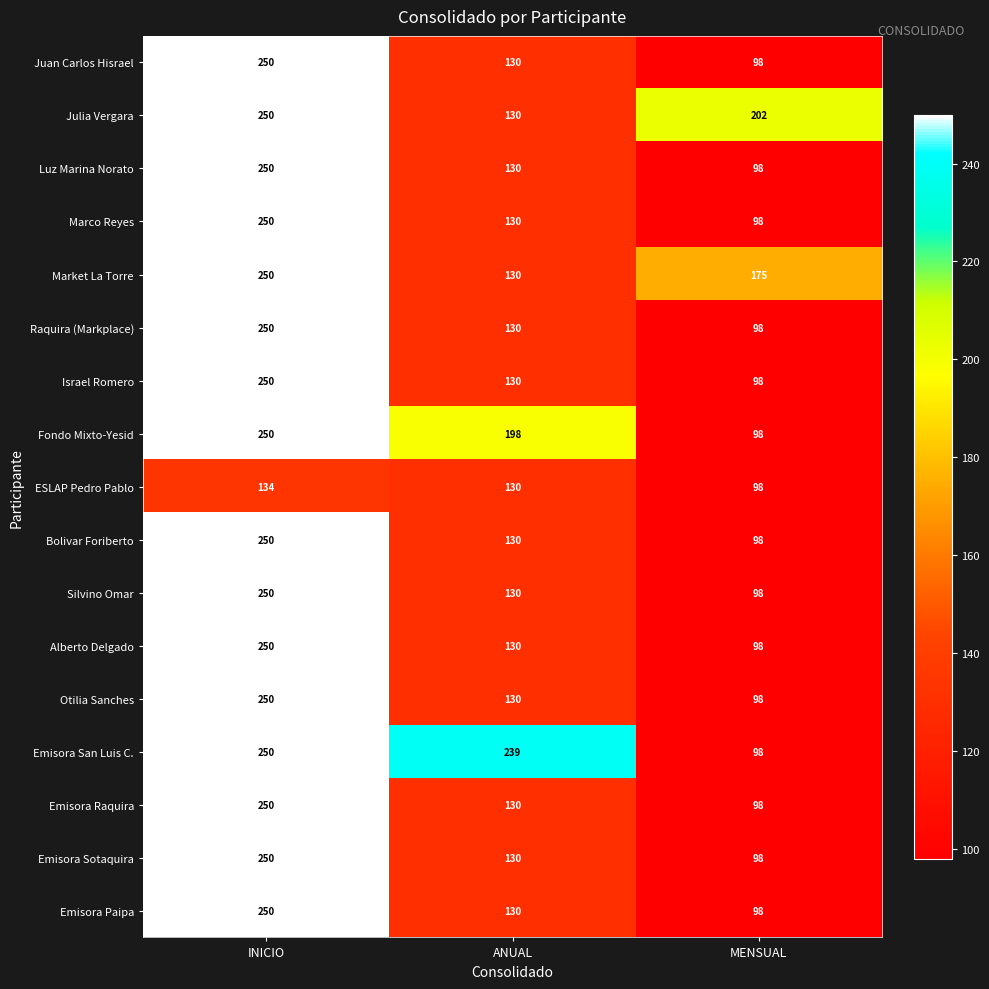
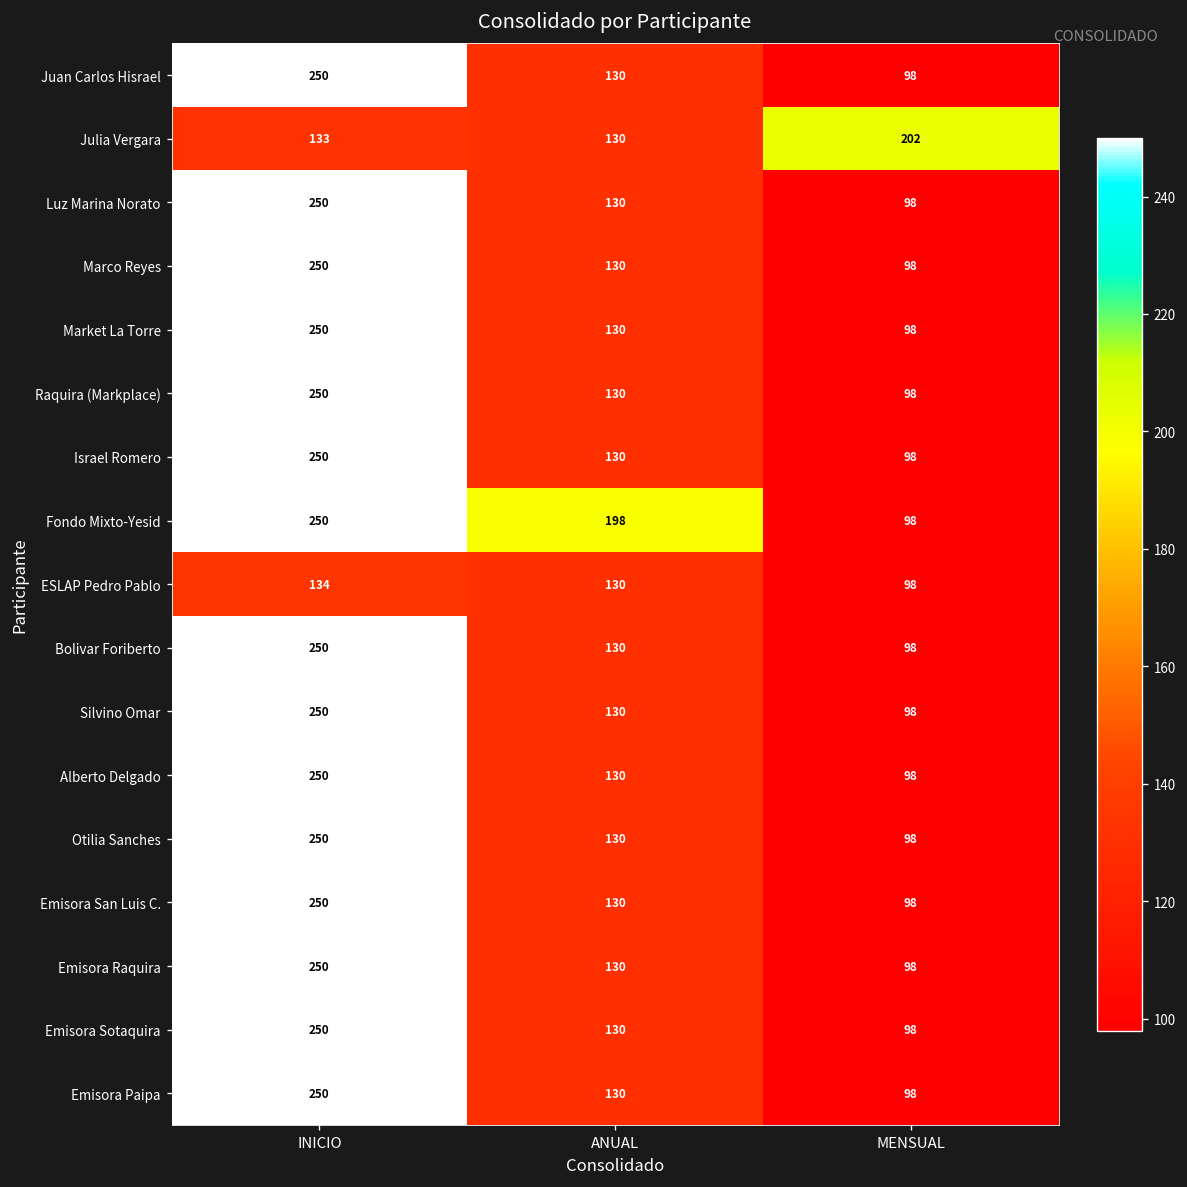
Julia Vergara, INICIO: 250 -> 133
Market La Torre, MENSUAL: 175 -> 98
Emisora San Luis C., ANUAL: 239 -> 130
